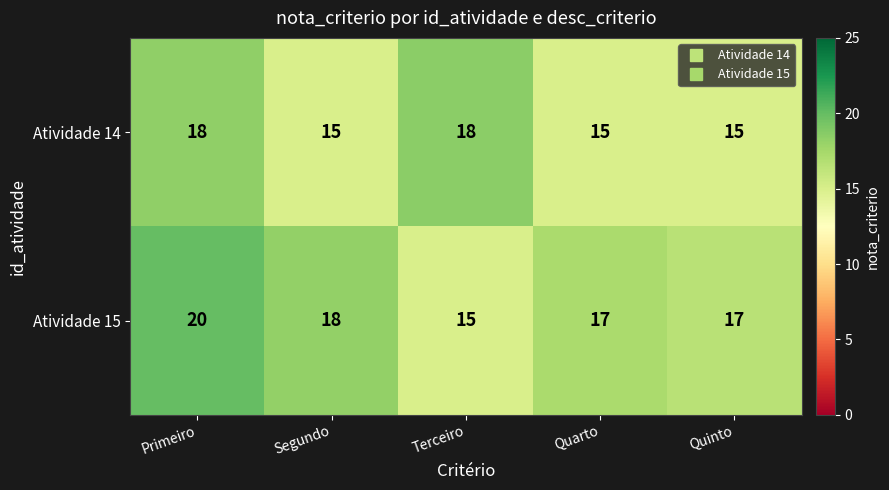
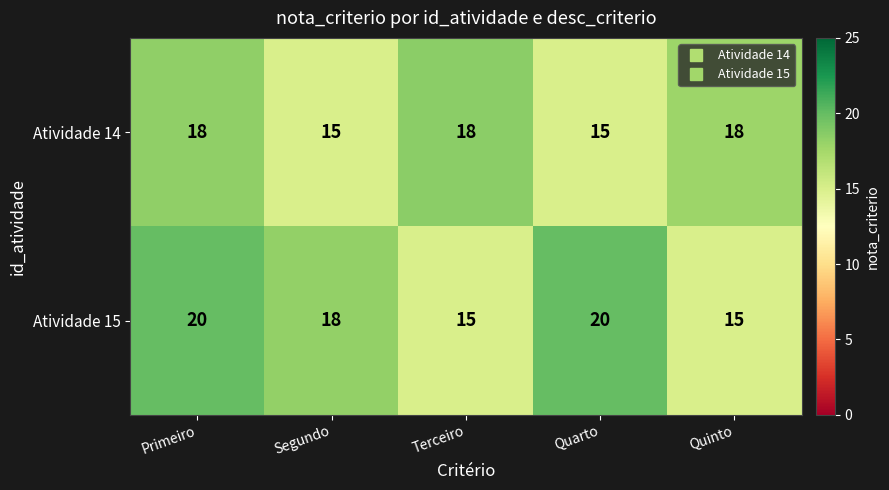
Atividade 14, Quinto: 15 -> 18
Atividade 15, Quarto: 17 -> 20
Atividade 15, Quinto: 17 -> 15
